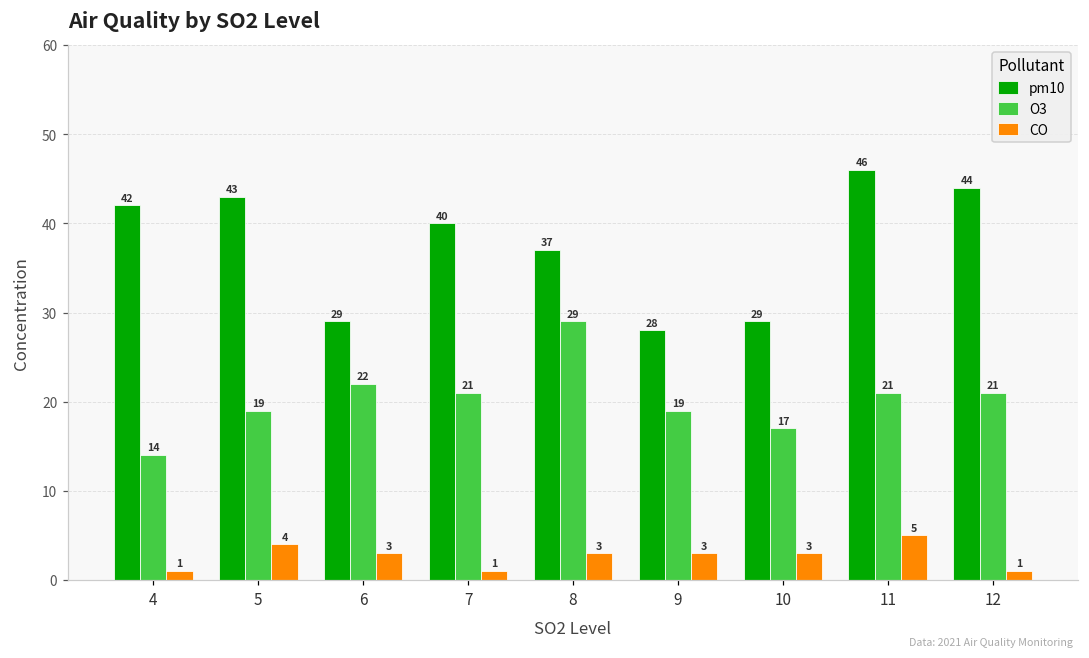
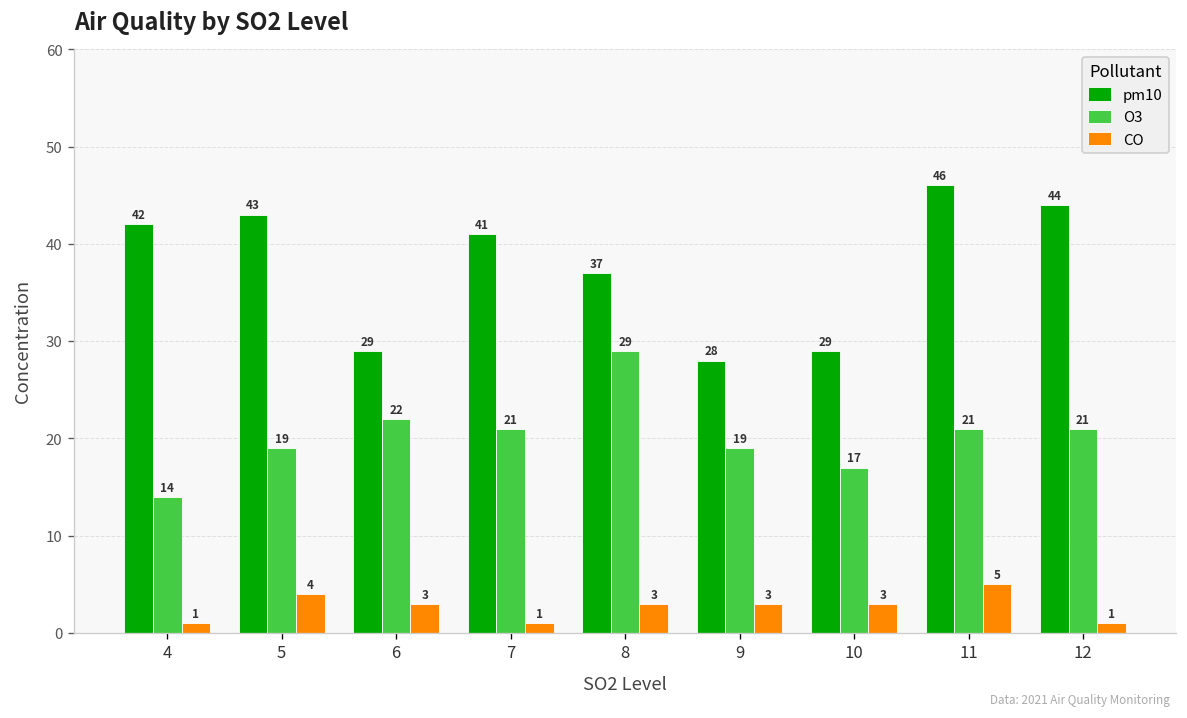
pm10, 7: 40 -> 41
